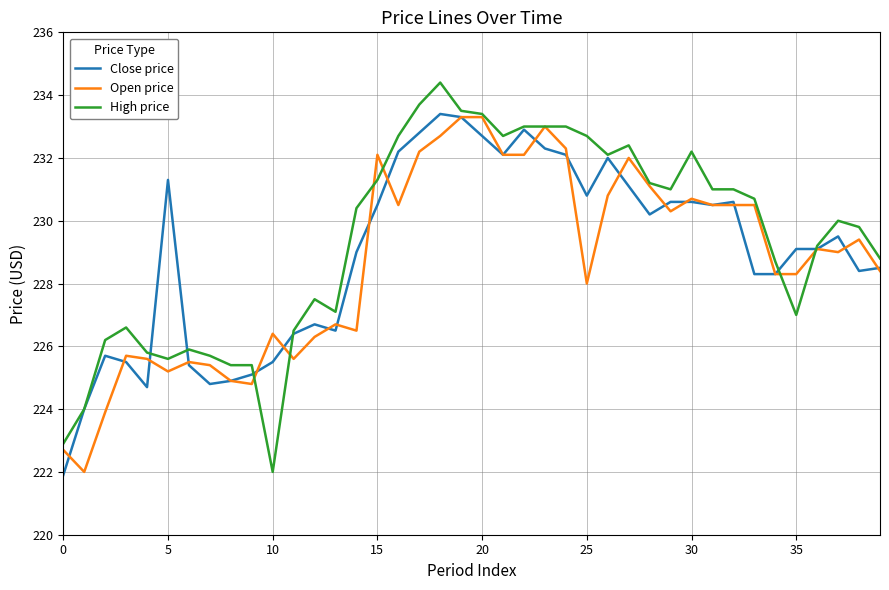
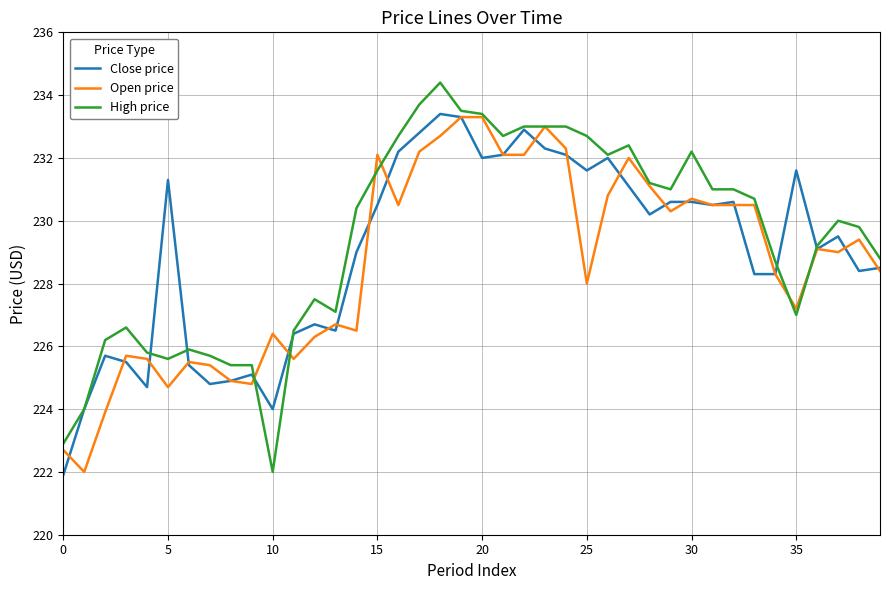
Open price, 5: 225.2 -> 224.7
Close price, 10: 225.5 -> 224.0
High price, 15: 231.3 -> 231.6
Close price, 20: 232.7 -> 232.0
Close price, 25: 230.8 -> 231.6
Close price, 35: 229.1 -> 231.6
Open price, 35: 228.3 -> 227.2
